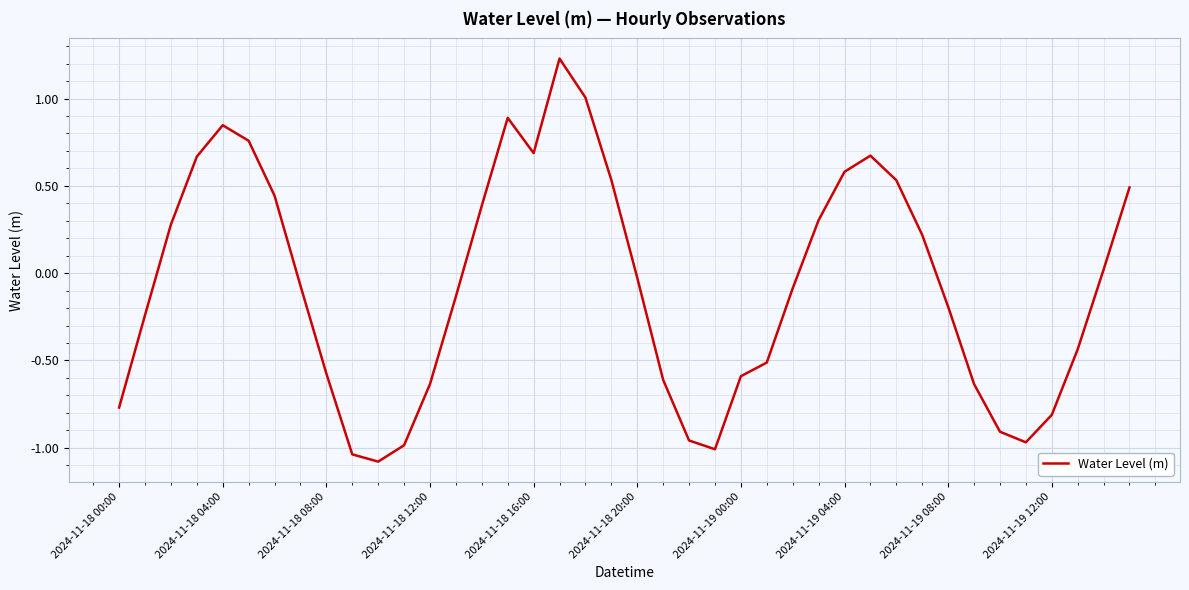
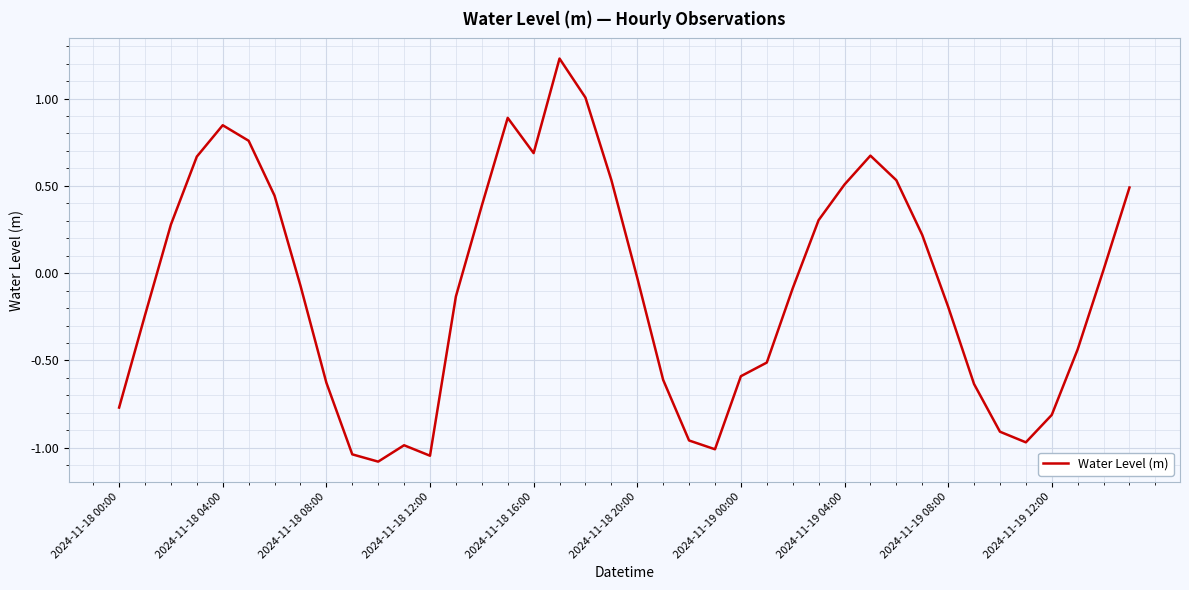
2024-11-18 08:00: -0.58 -> -0.63
2024-11-18 12:00: -0.64 -> -1.05
2024-11-19 04:00: 0.58 -> 0.51
